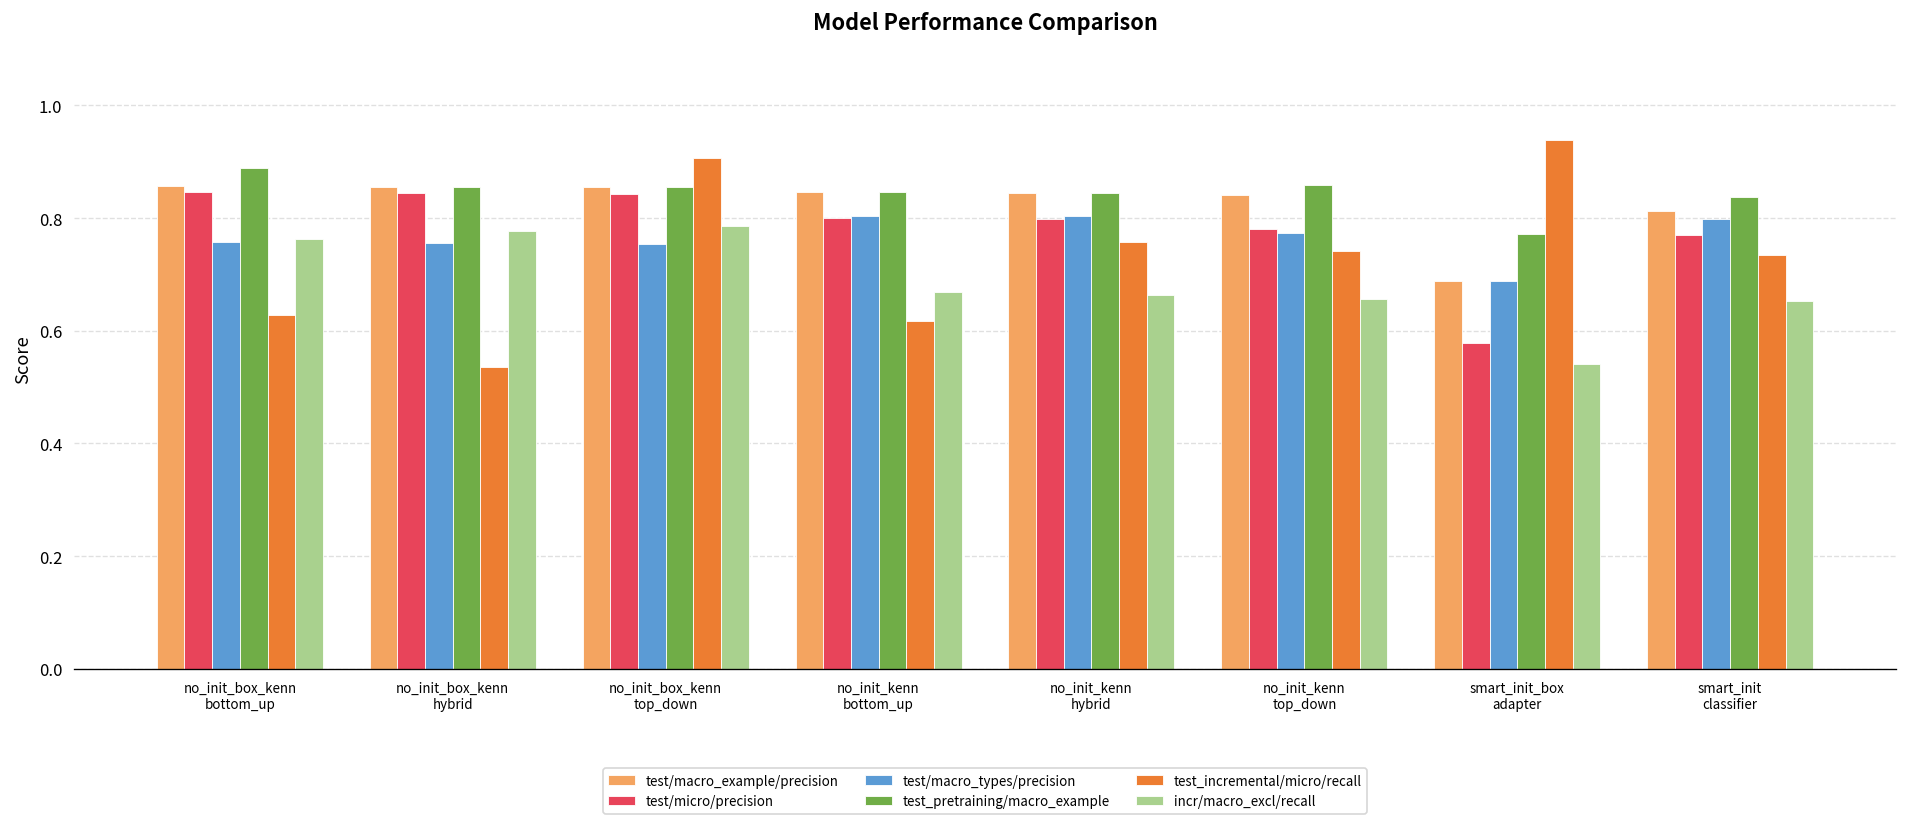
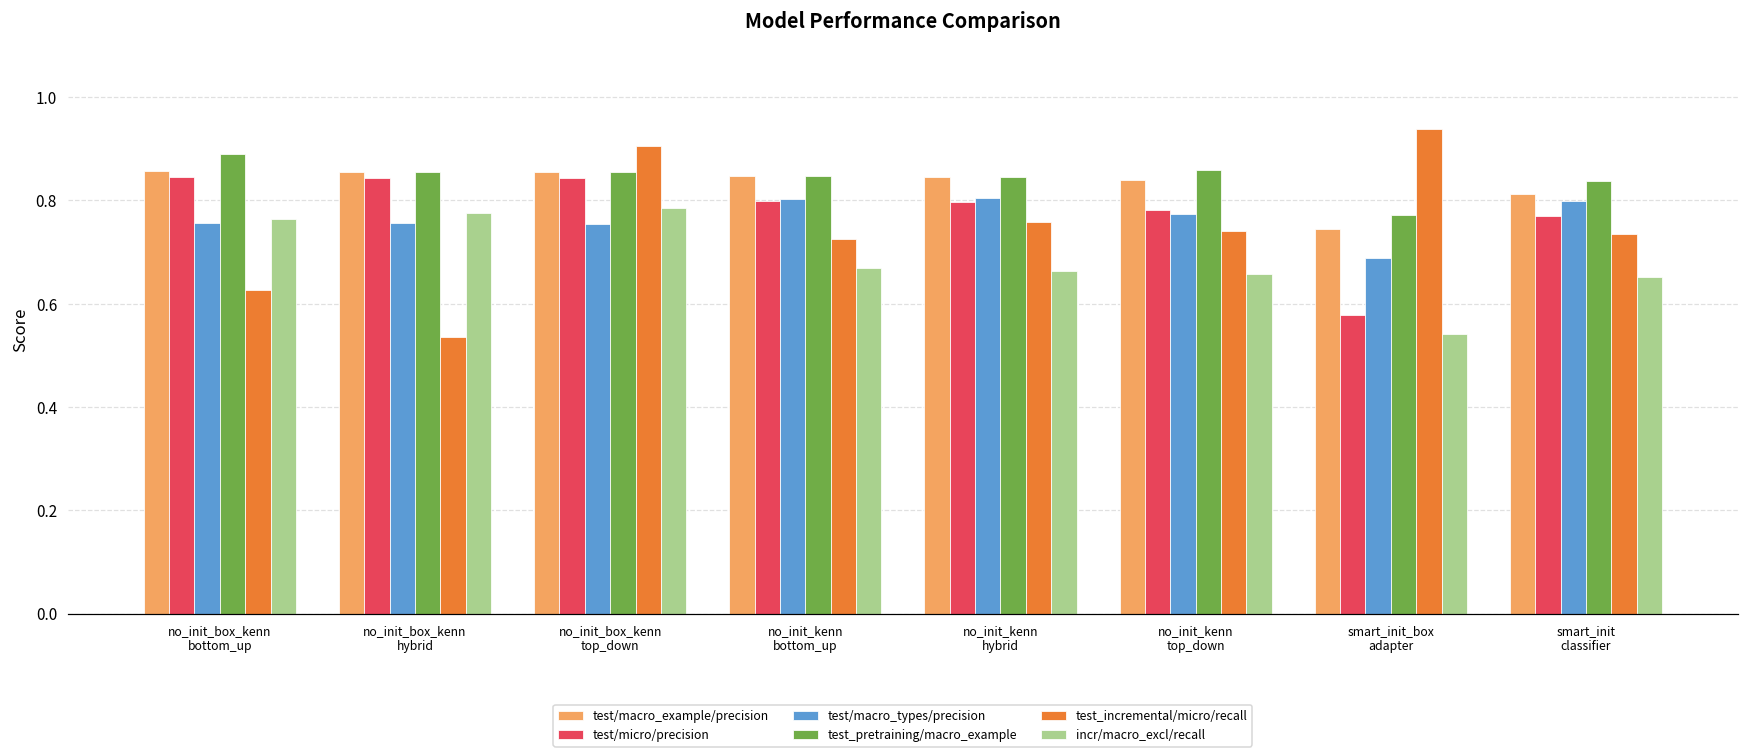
test_incremental/micro/recall, no_init_kenn bottom_up: 0.62 -> 0.73
test/macro_example/precision, smart_init_box adapter: 0.69 -> 0.74
